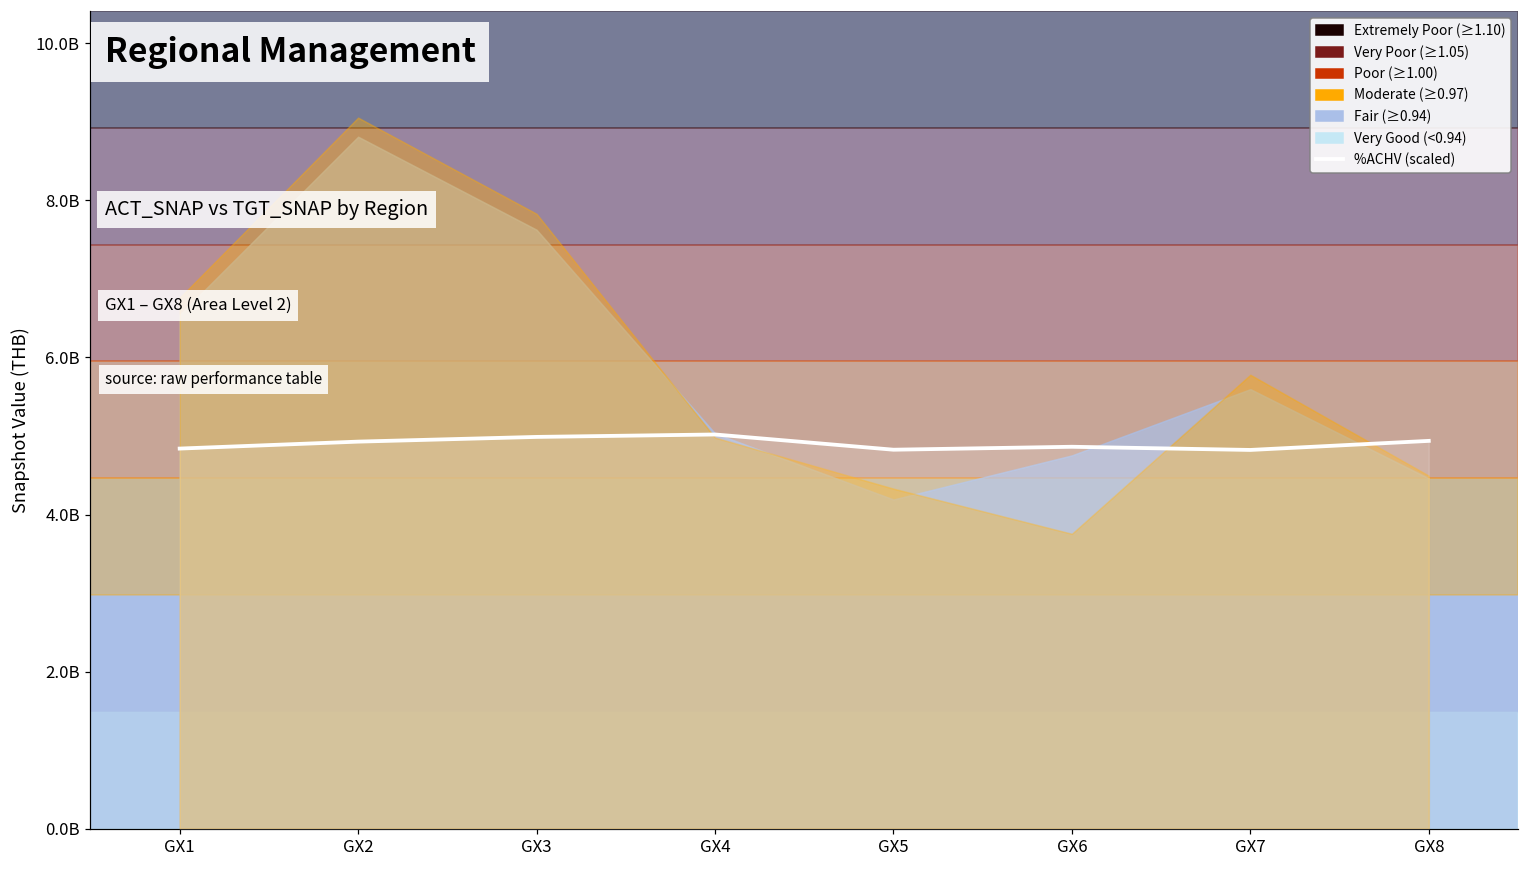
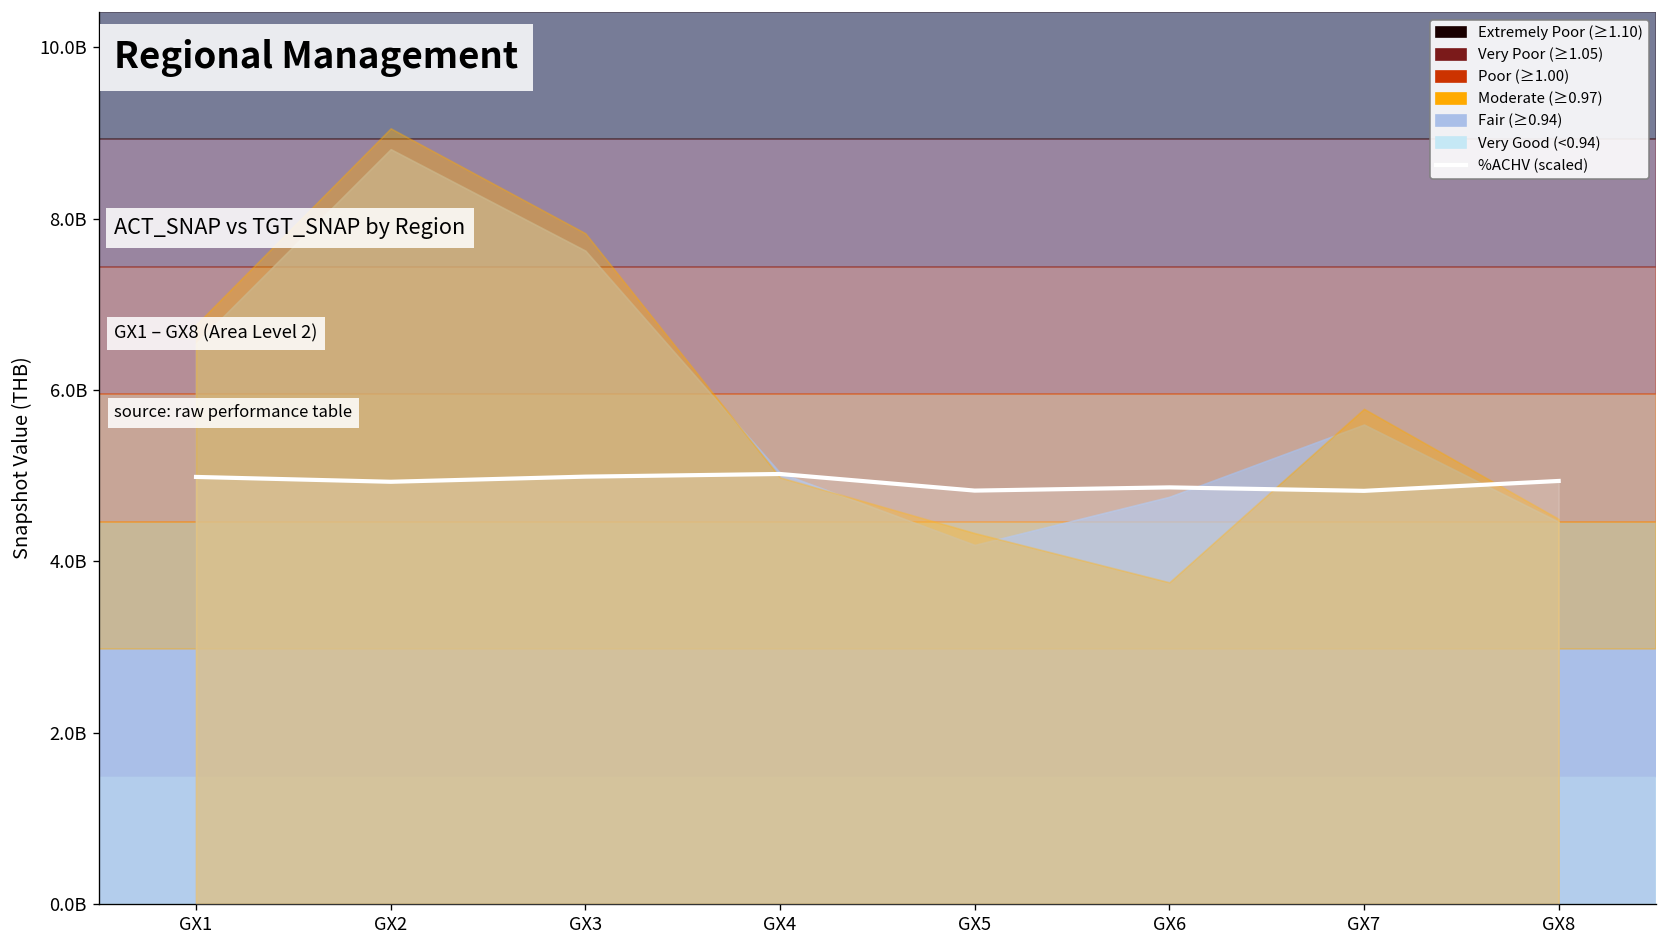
%ACHV (scaled), GX1: 4800000000 -> 5000000000
